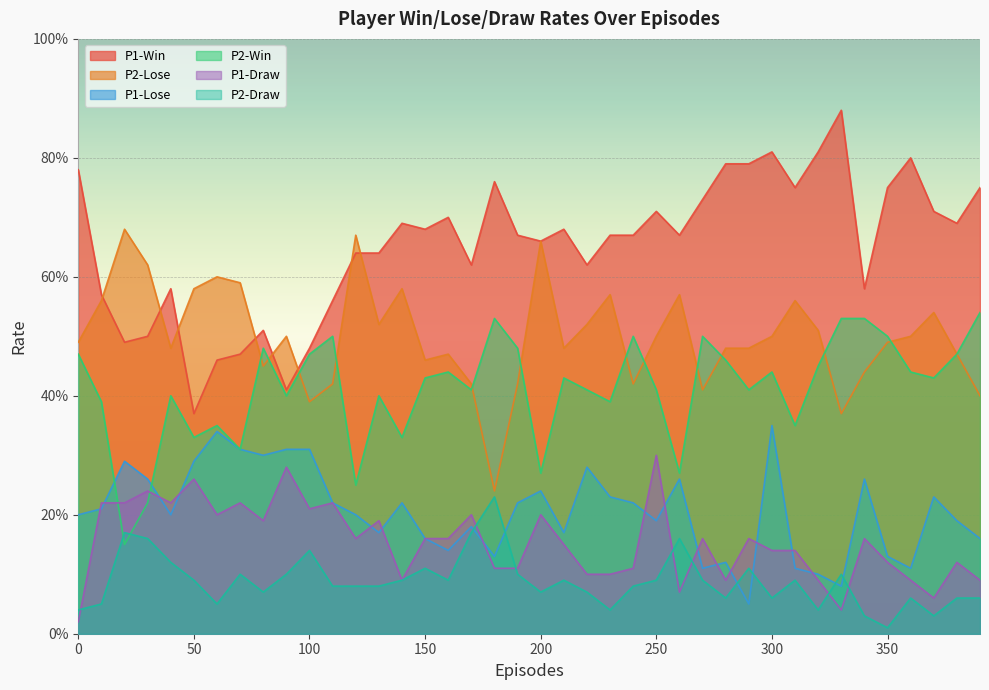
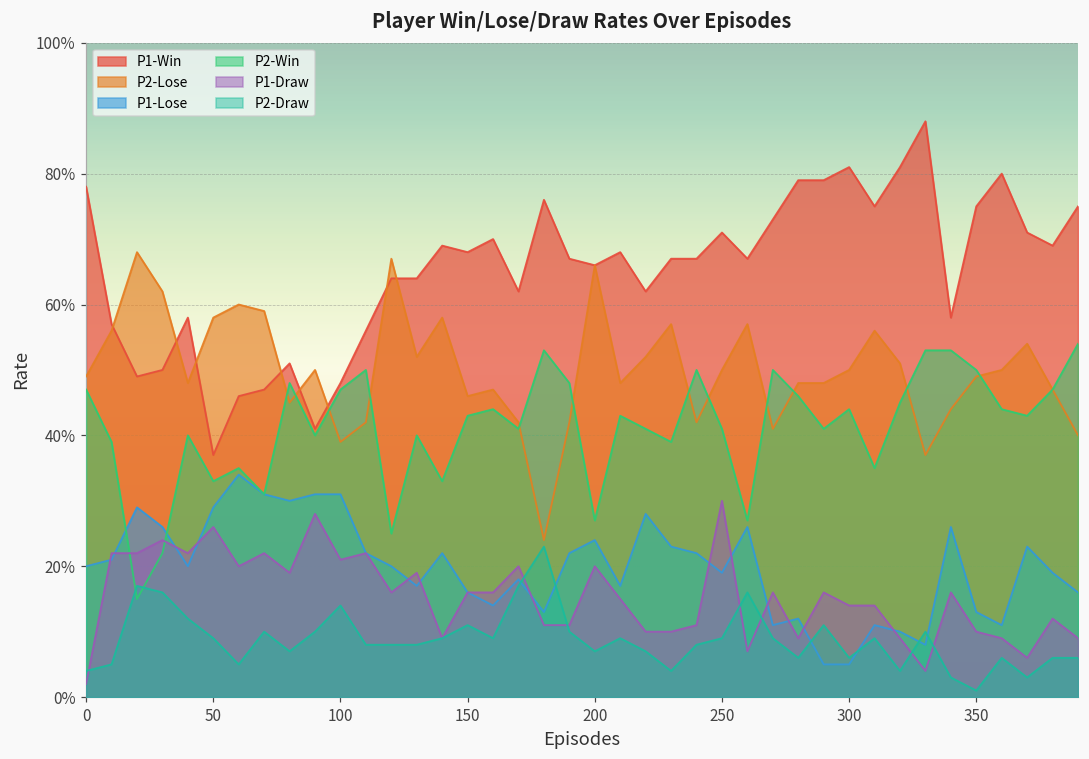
P1-Lose, 300: 35% -> 5%
P1-Draw, 350: 12% -> 10%
